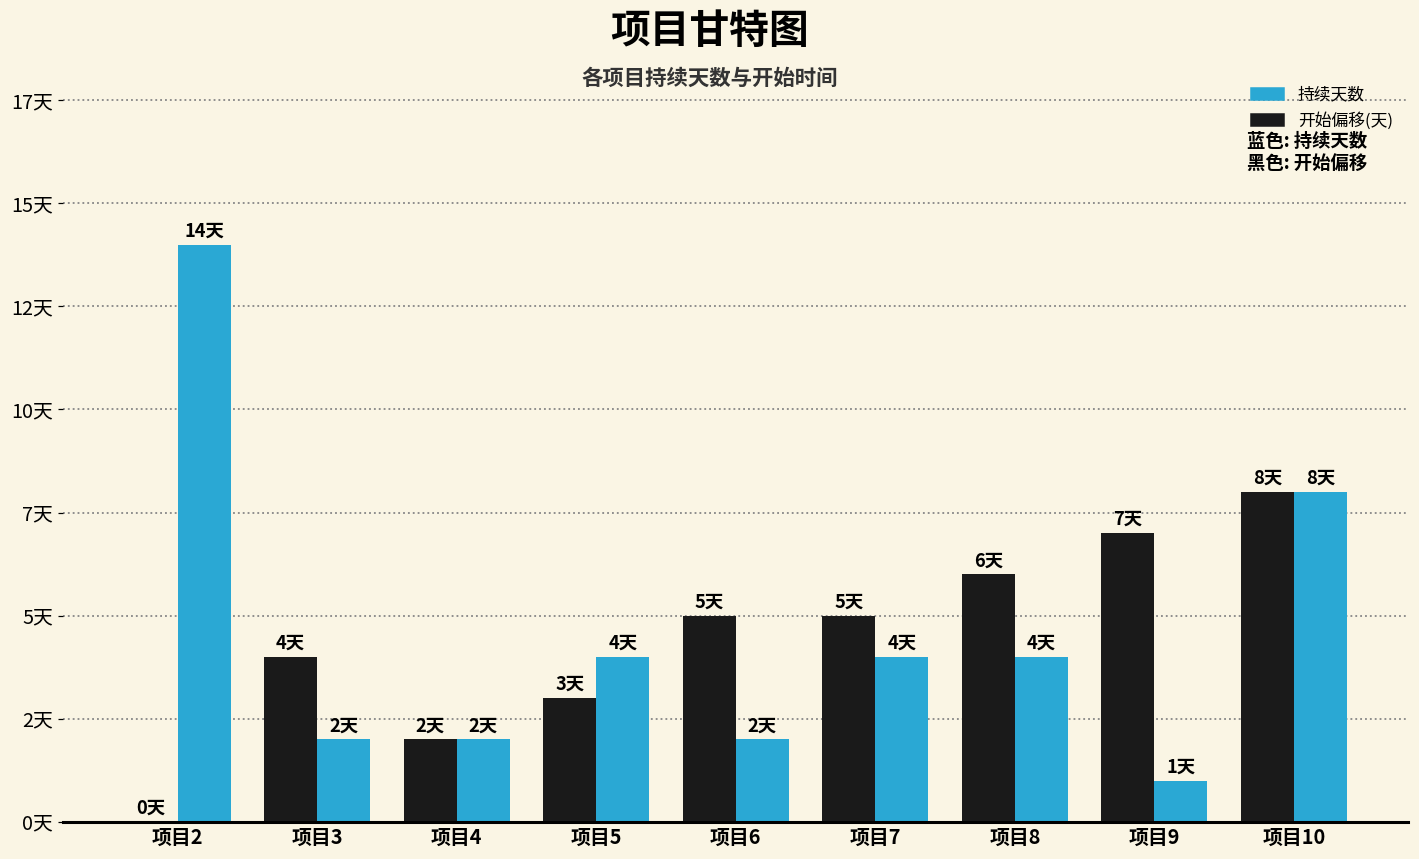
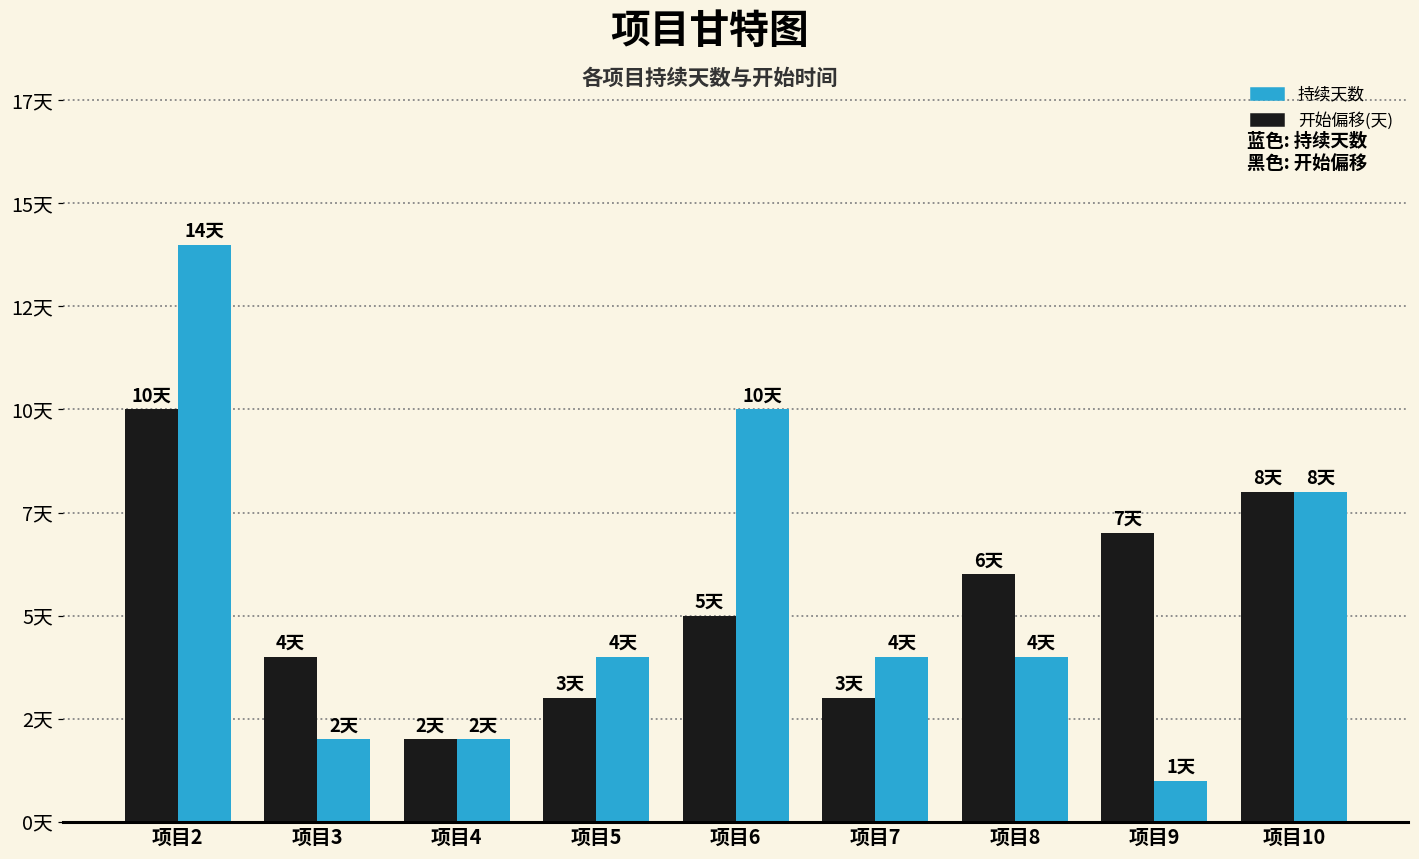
开始偏移(天), 项目2: 0天 -> 10天
持续天数, 项目6: 2天 -> 10天
开始偏移(天), 项目7: 5天 -> 3天
